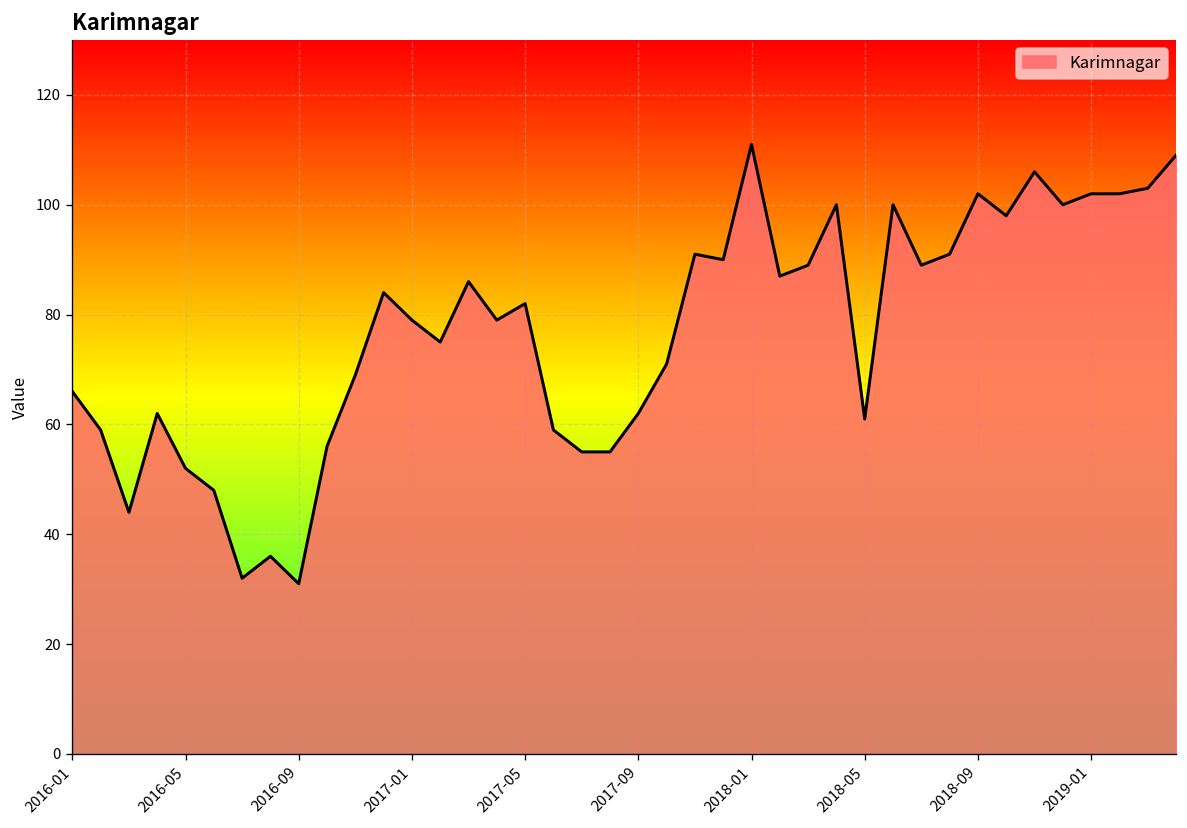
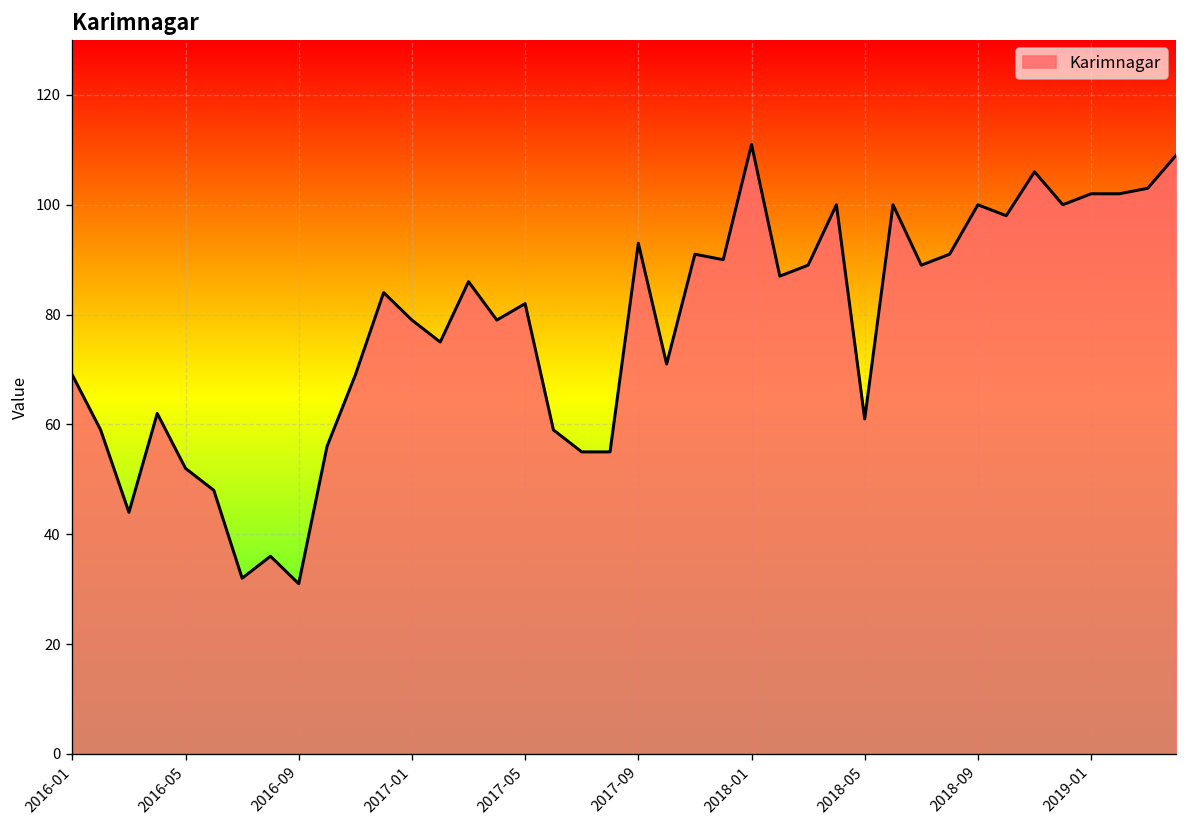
2016-01: 66 -> 69
2017-09: 62 -> 93
2018-09: 102 -> 100
